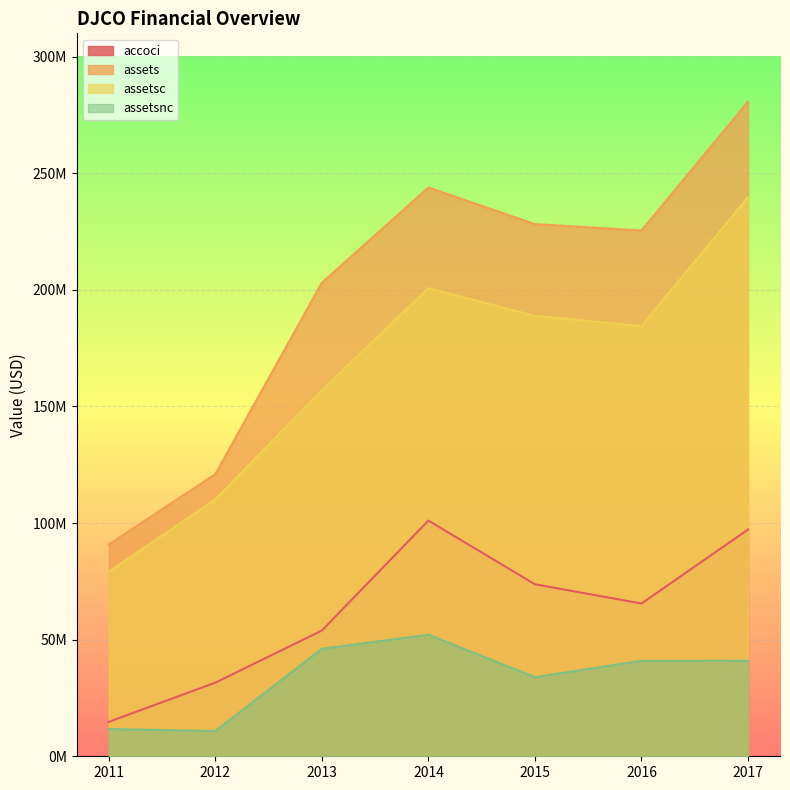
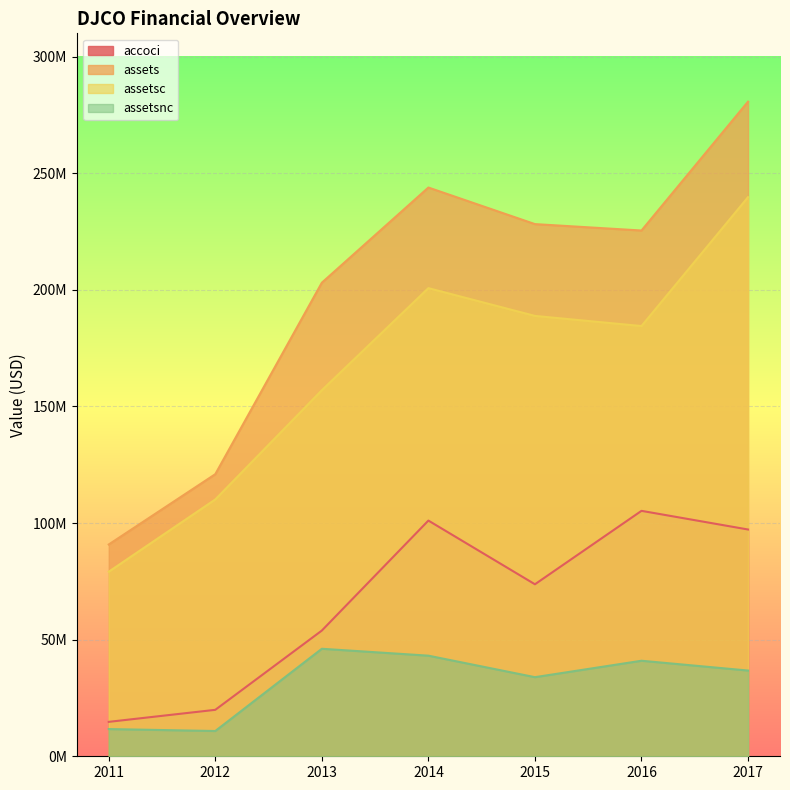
accoci, 2012: 32000000 -> 20000000
assetsnc, 2014: 52000000 -> 43000000
accoci, 2016: 66000000 -> 105000000
assetsnc, 2017: 41000000 -> 37000000
